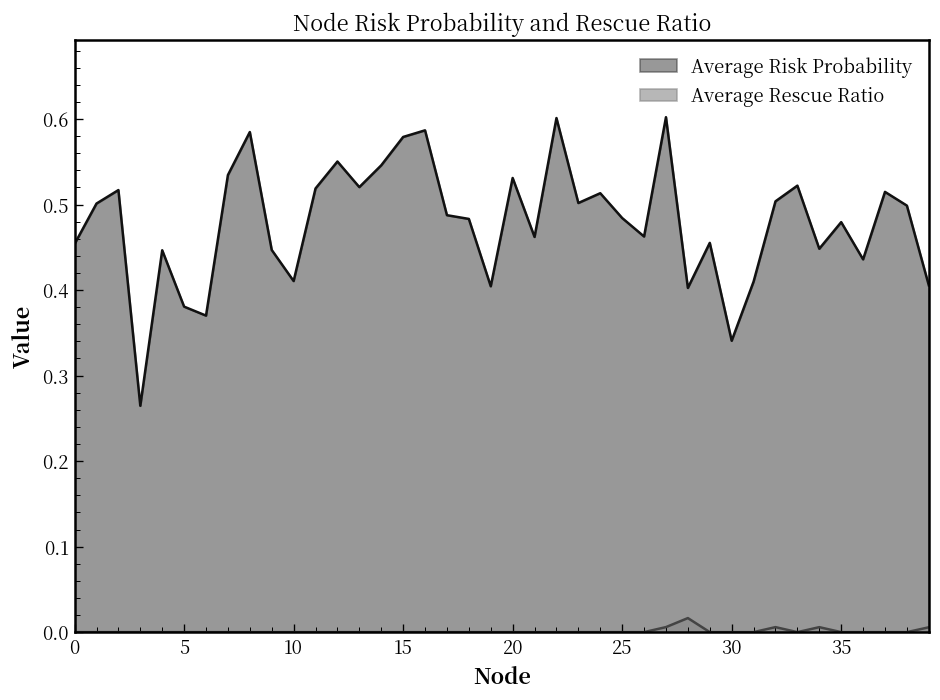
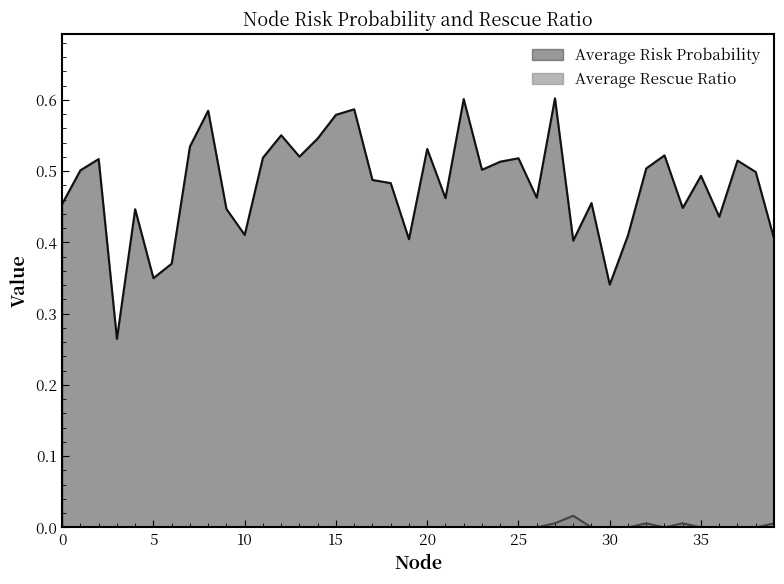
Average Risk Probability, 5: 0.38 -> 0.35
Average Risk Probability, 25: 0.48 -> 0.52
Average Risk Probability, 35: 0.48 -> 0.49
